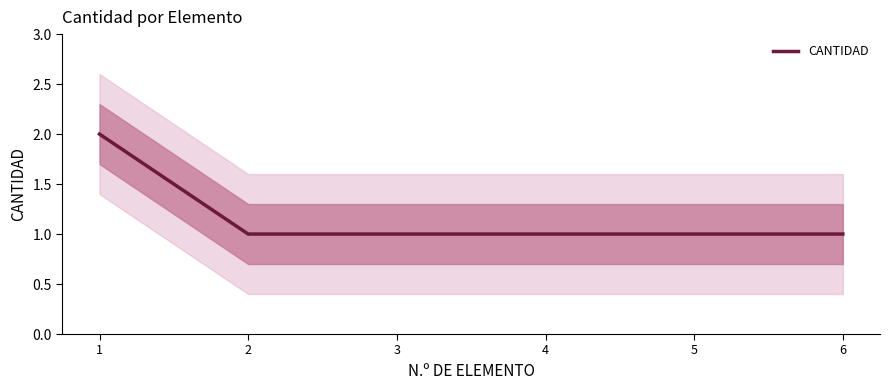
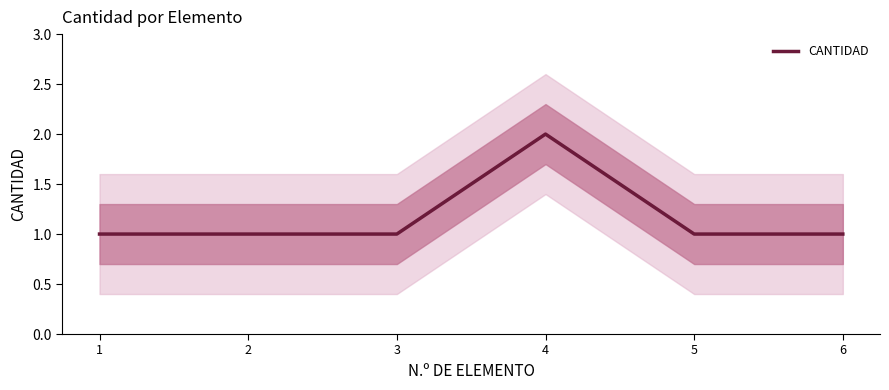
CANTIDAD, 1: 2 -> 1
CANTIDAD, 4: 1 -> 2
